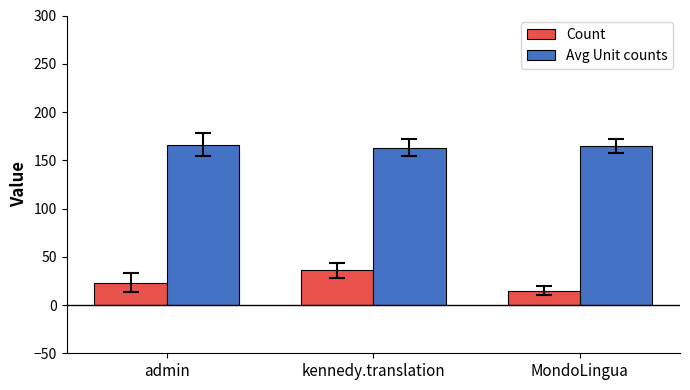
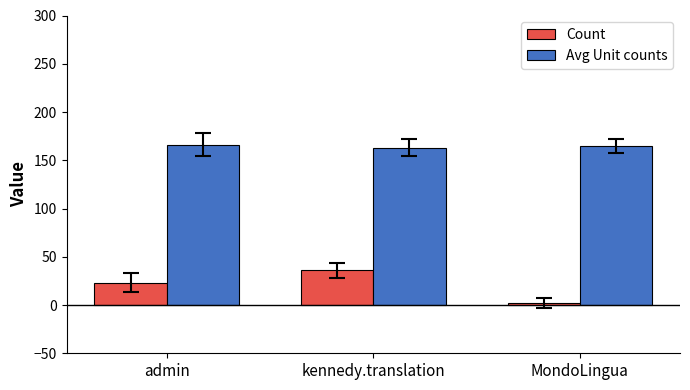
Count, MondoLingua: 20 -> 0
